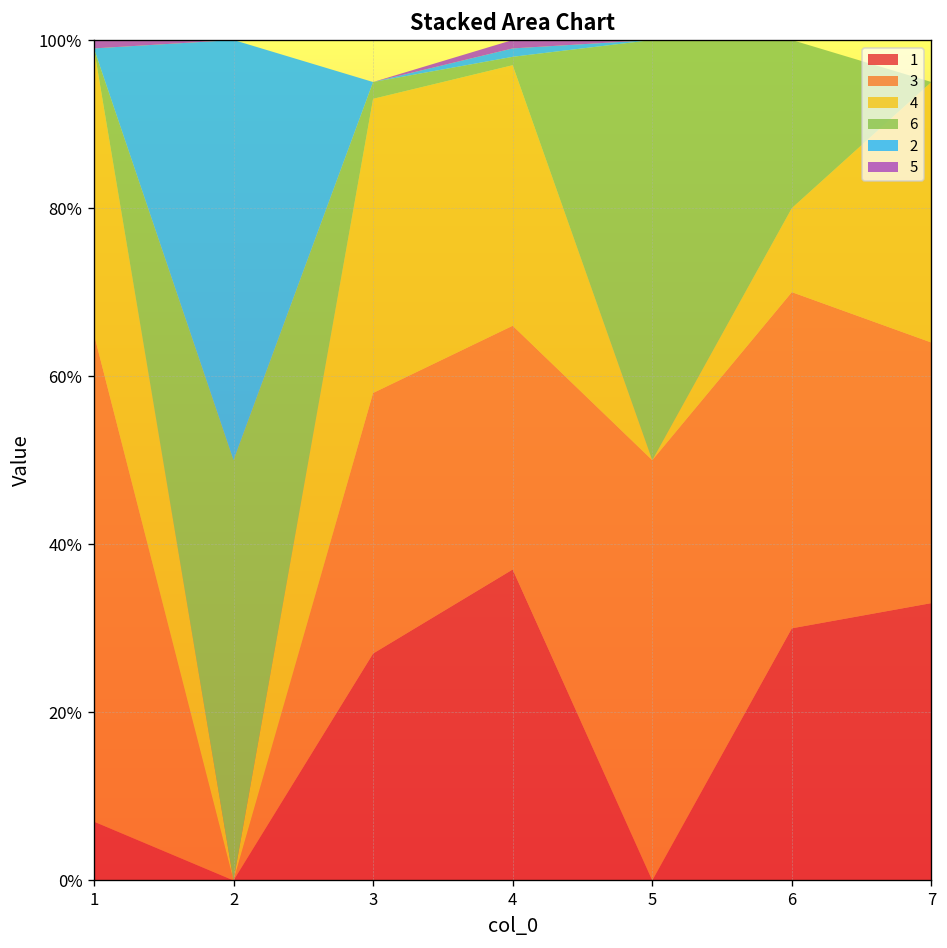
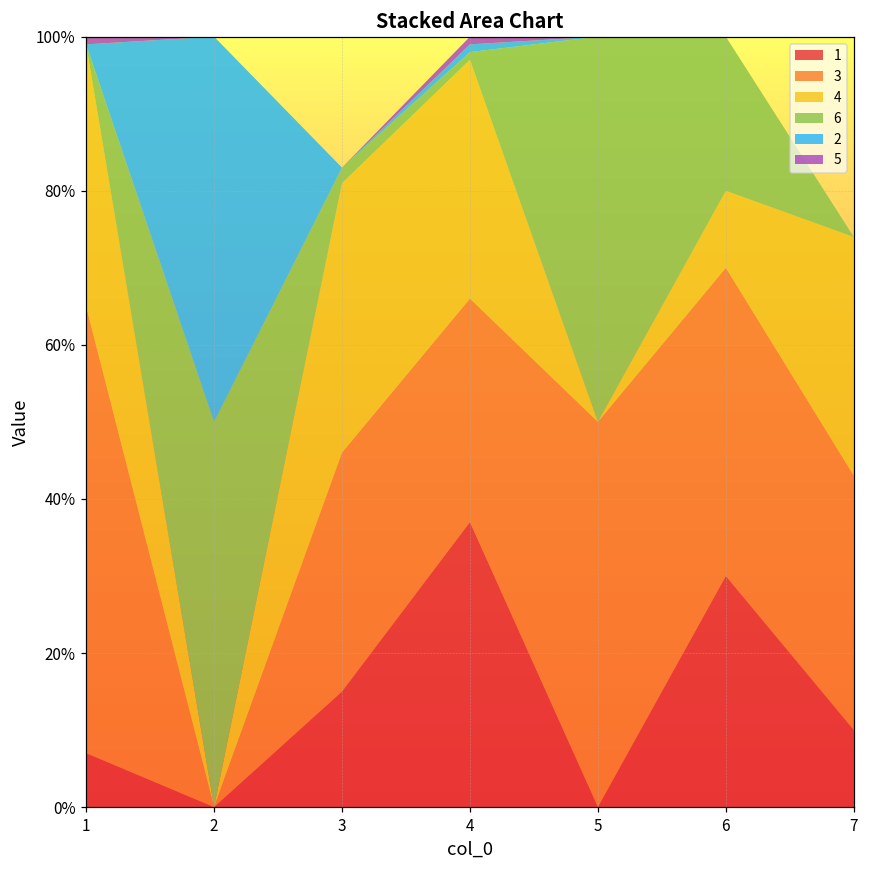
1, 3: 27% -> 15%
1, 7: 33% -> 10%
3, 7: 31% -> 33%
